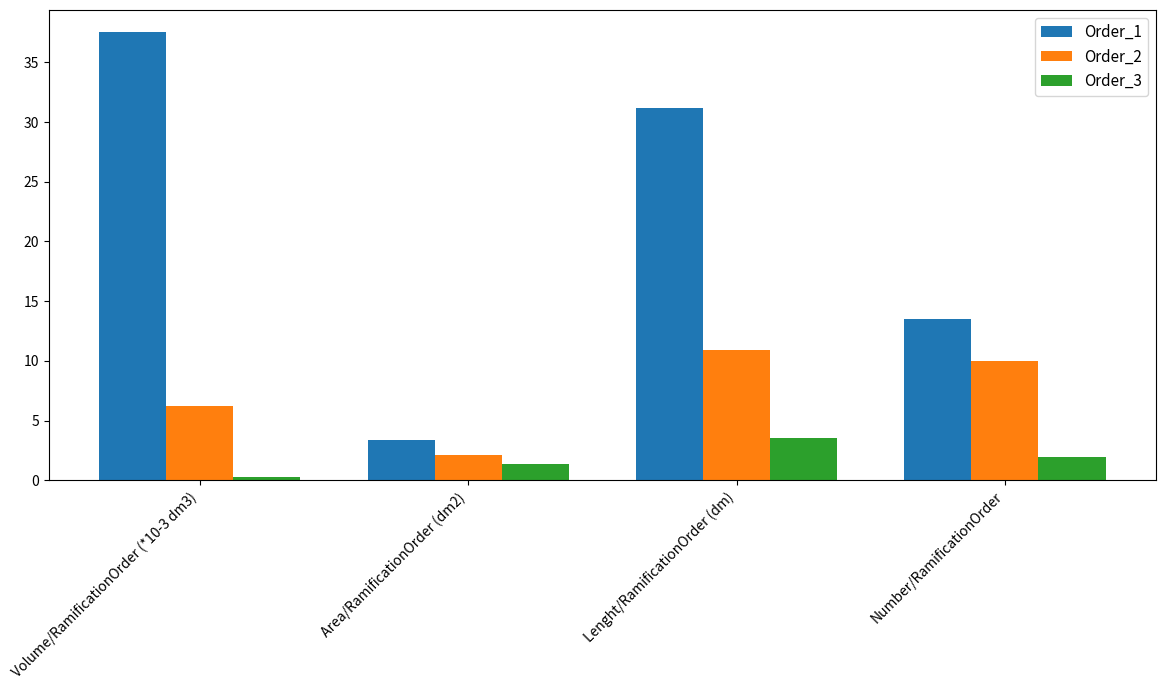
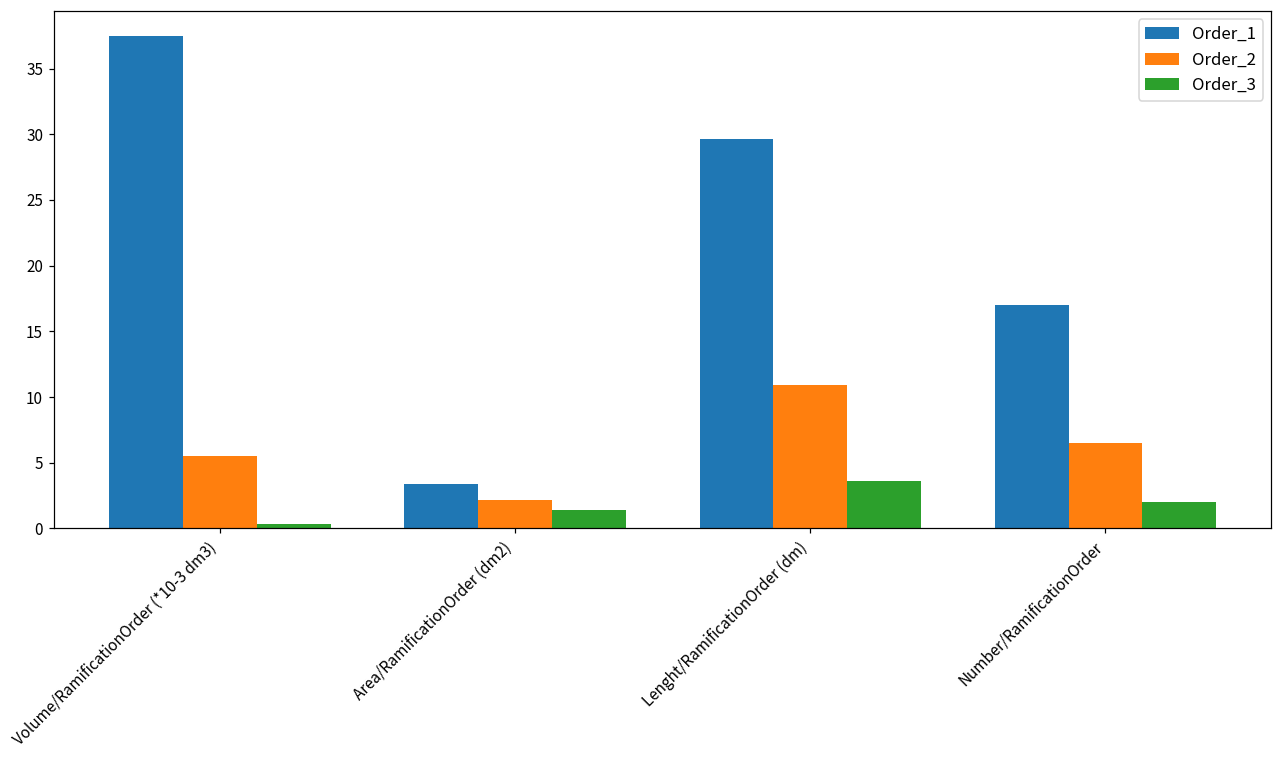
Order_2, Volume/RamificationOrder (*10-3 dm3): 6.2 -> 5.5
Order_1, Lenght/RamificationOrder (dm): 31.1 -> 29.6
Order_1, Number/RamificationOrder: 13.5 -> 17.0
Order_2, Number/RamificationOrder: 10.0 -> 6.5
